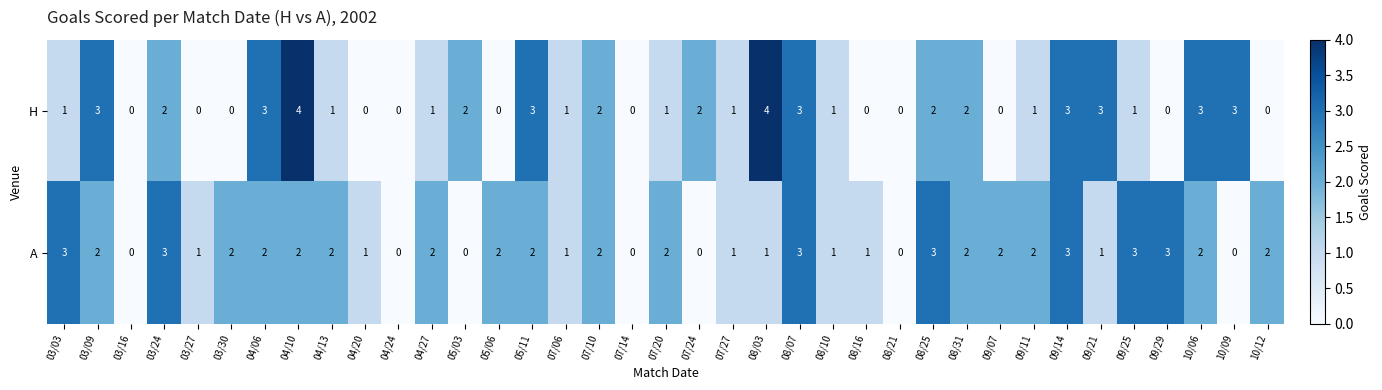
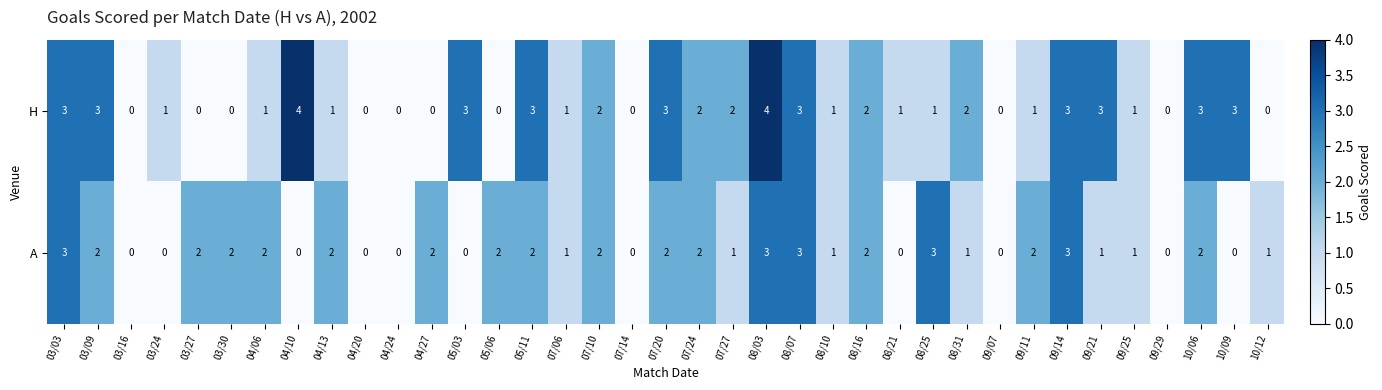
H, 03/03: 1 -> 3
H, 03/24: 2 -> 1
H, 04/06: 3 -> 1
H, 04/27: 1 -> 0
H, 05/03: 2 -> 3
H, 07/20: 1 -> 3
H, 07/27: 1 -> 2
H, 08/16: 0 -> 2
H, 08/21: 0 -> 1
H, 08/25: 2 -> 1
A, 03/24: 3 -> 0
A, 03/27: 1 -> 2
A, 04/10: 2 -> 0
A, 04/20: 1 -> 0
A, 07/24: 0 -> 2
A, 08/03: 1 -> 3
A, 08/16: 1 -> 2
A, 08/31: 2 -> 1
A, 09/07: 2 -> 0
A, 09/25: 3 -> 1
A, 09/29: 3 -> 0
A, 10/12: 2 -> 1
